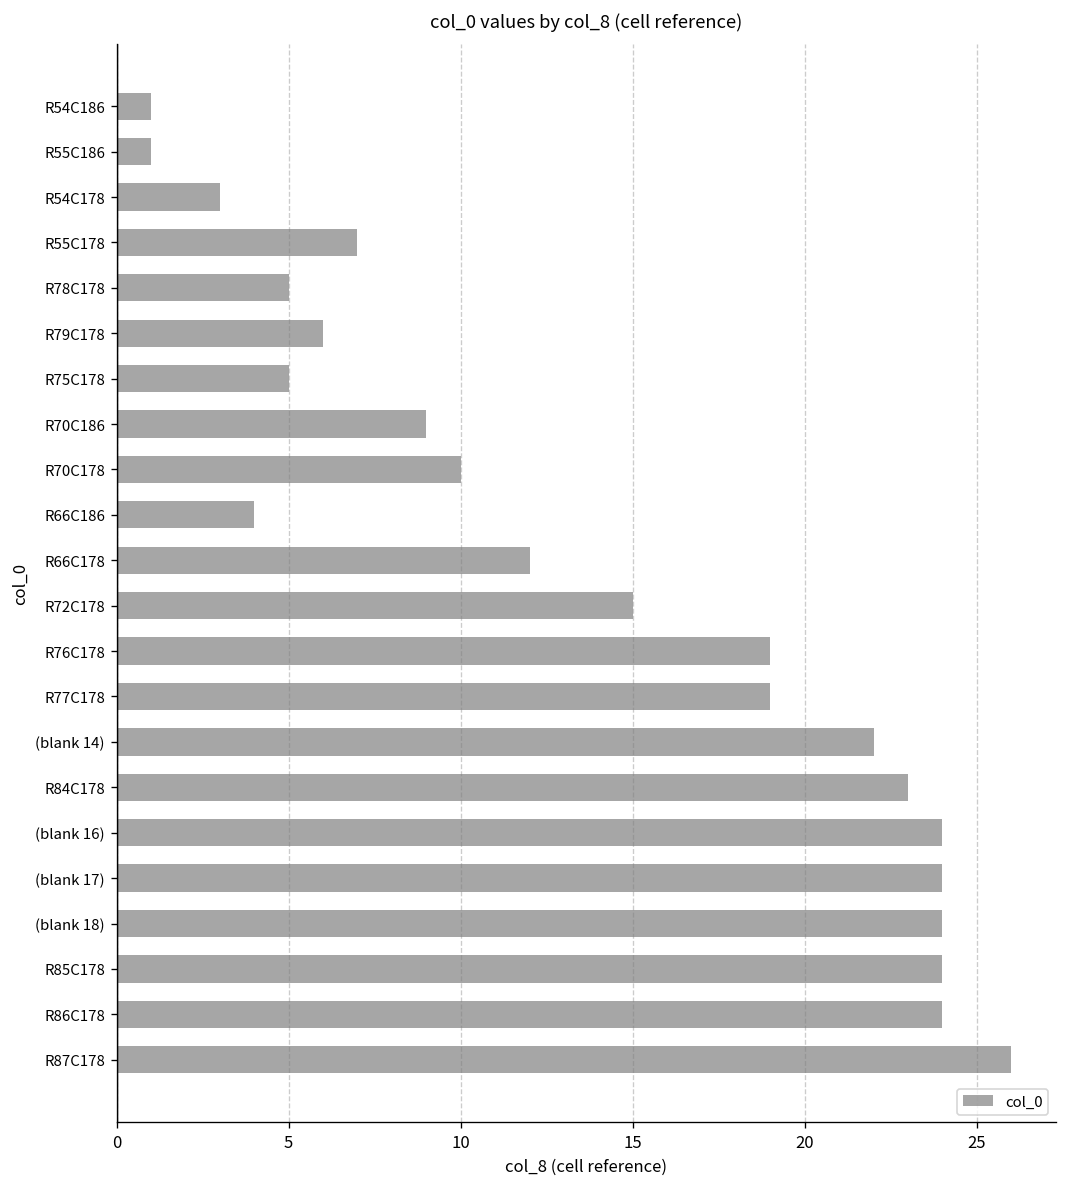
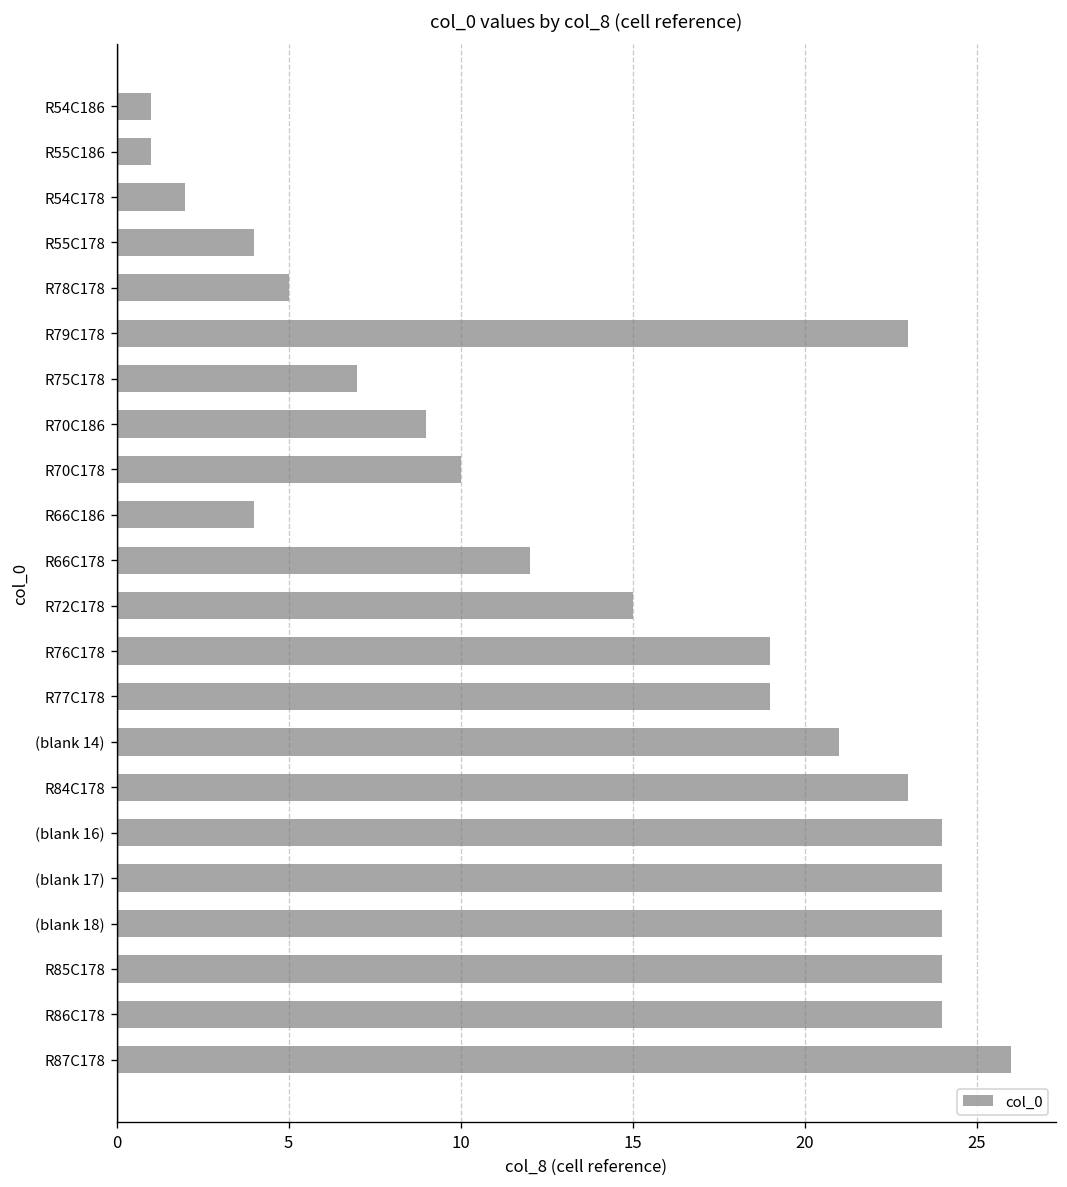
R54C178: 3 -> 2
R55C178: 7 -> 4
R79C178: 6 -> 23
R75C178: 5 -> 7
(blank 14): 22 -> 21
